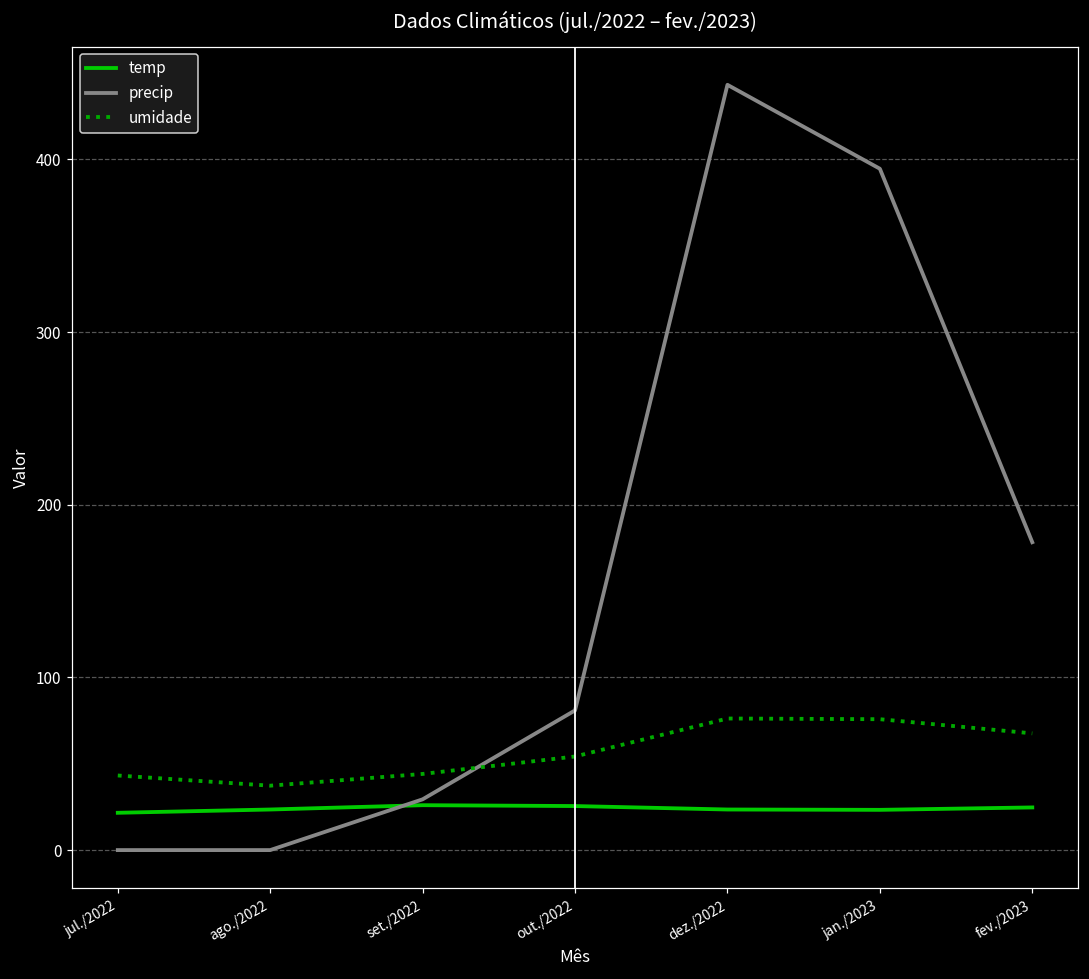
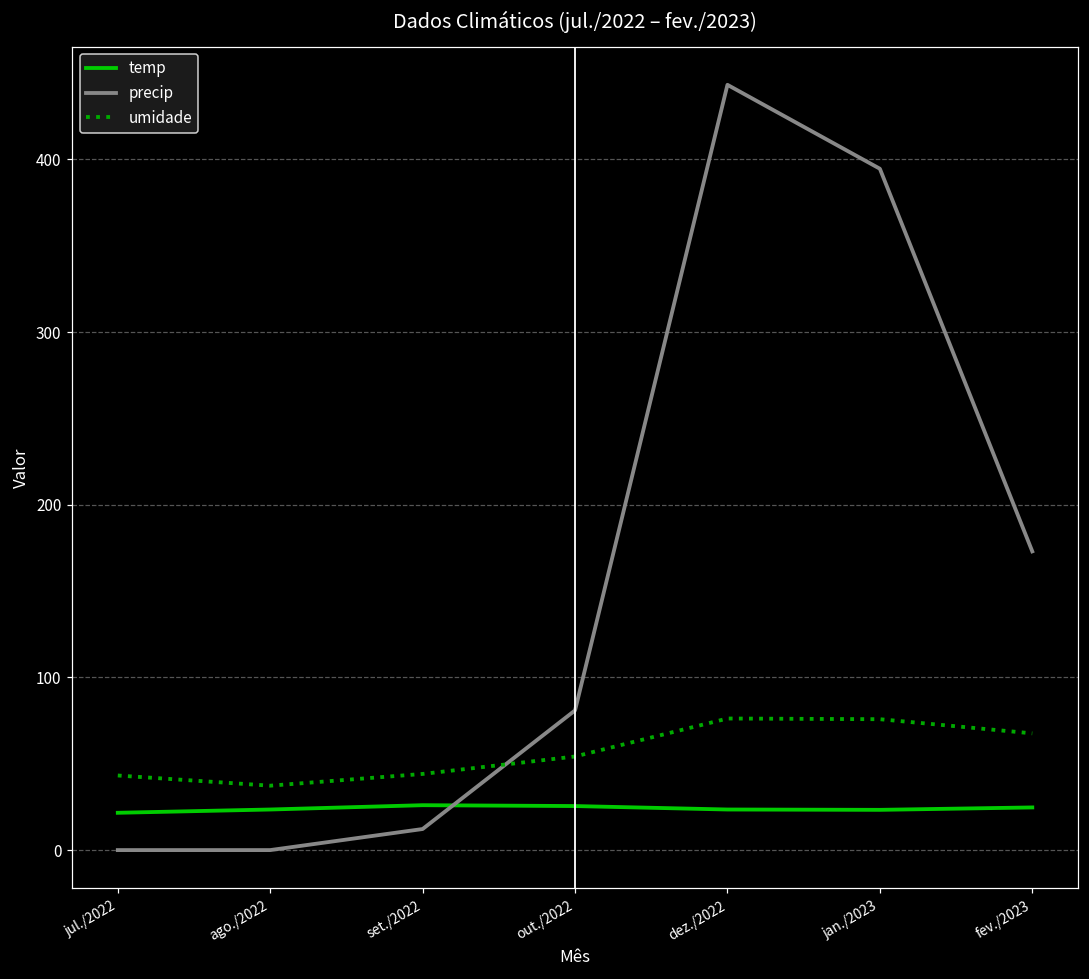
precip, set./2022: 29 -> 12
precip, fev./2023: 178 -> 173
